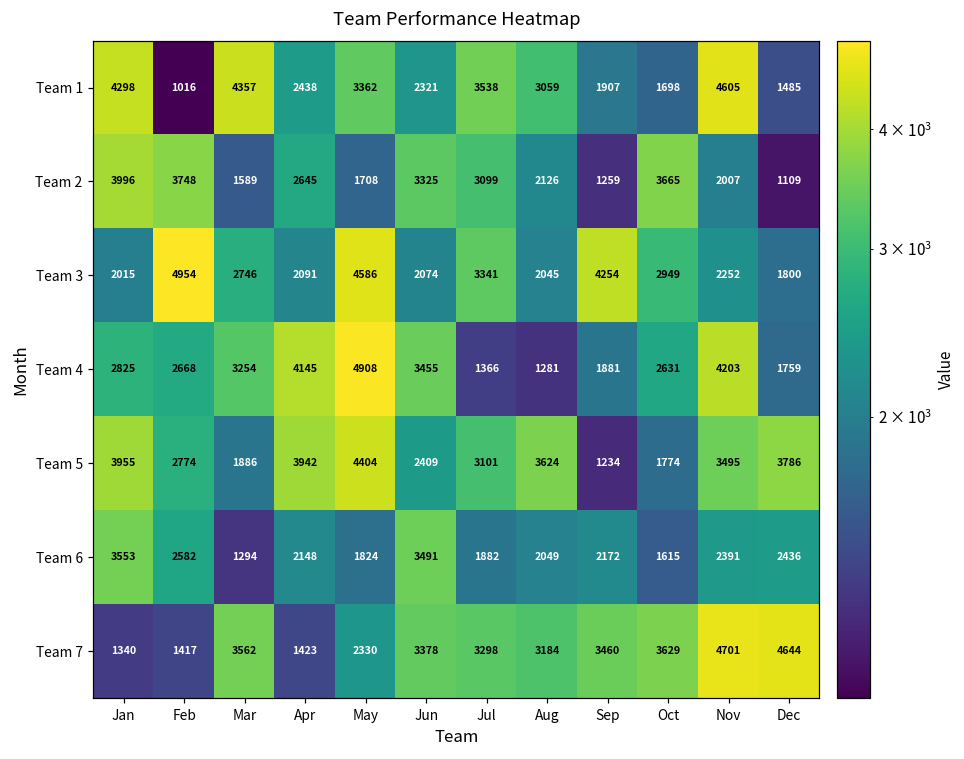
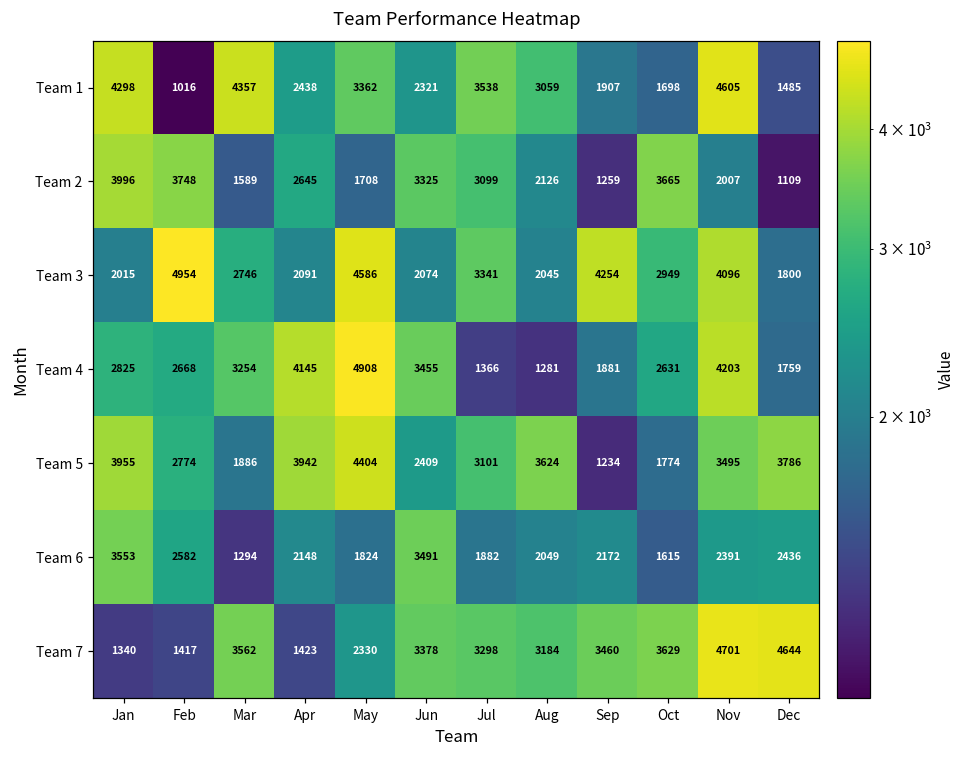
Team 3, Nov: 2252 -> 4096
